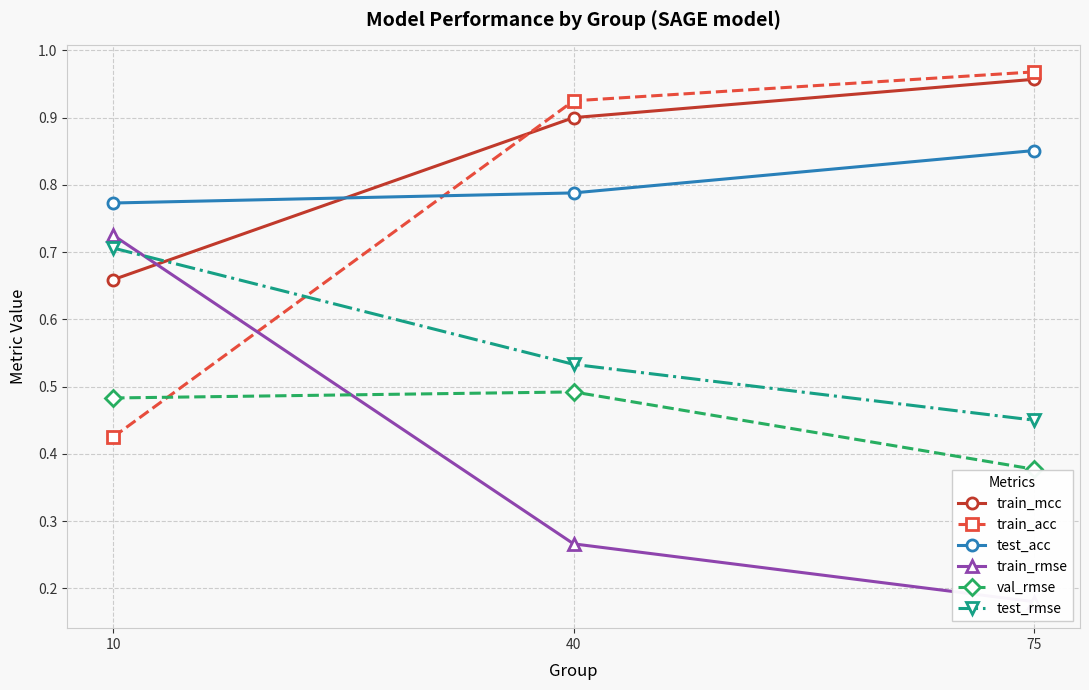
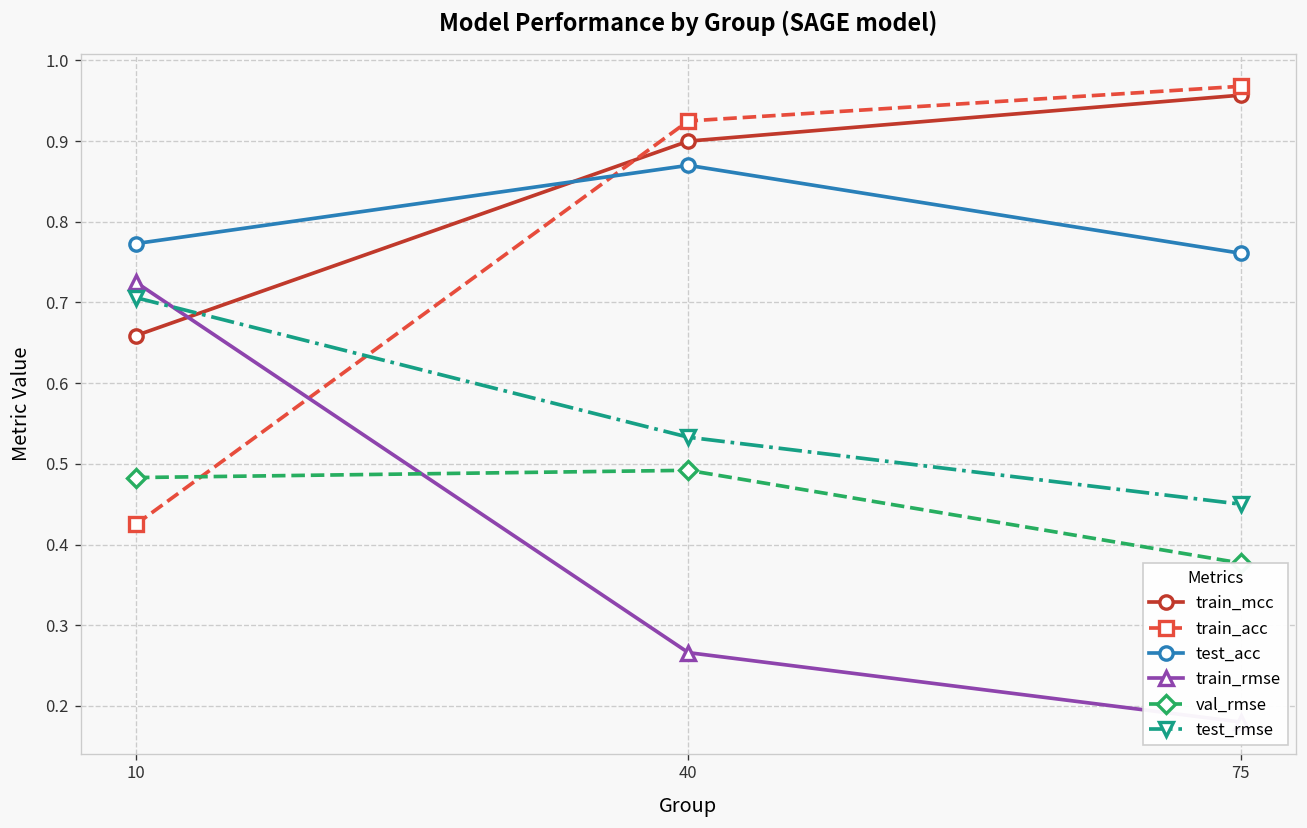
test_acc, 40: 0.79 -> 0.87
test_acc, 75: 0.85 -> 0.76
